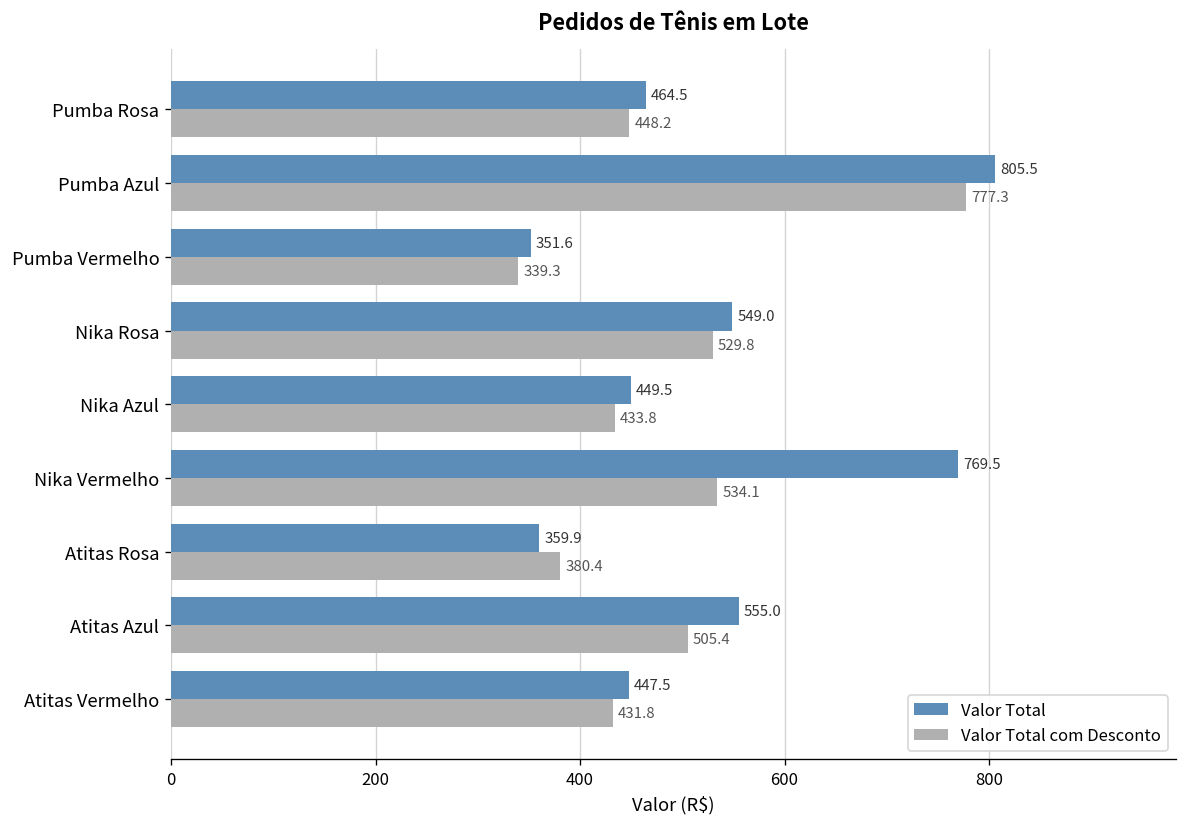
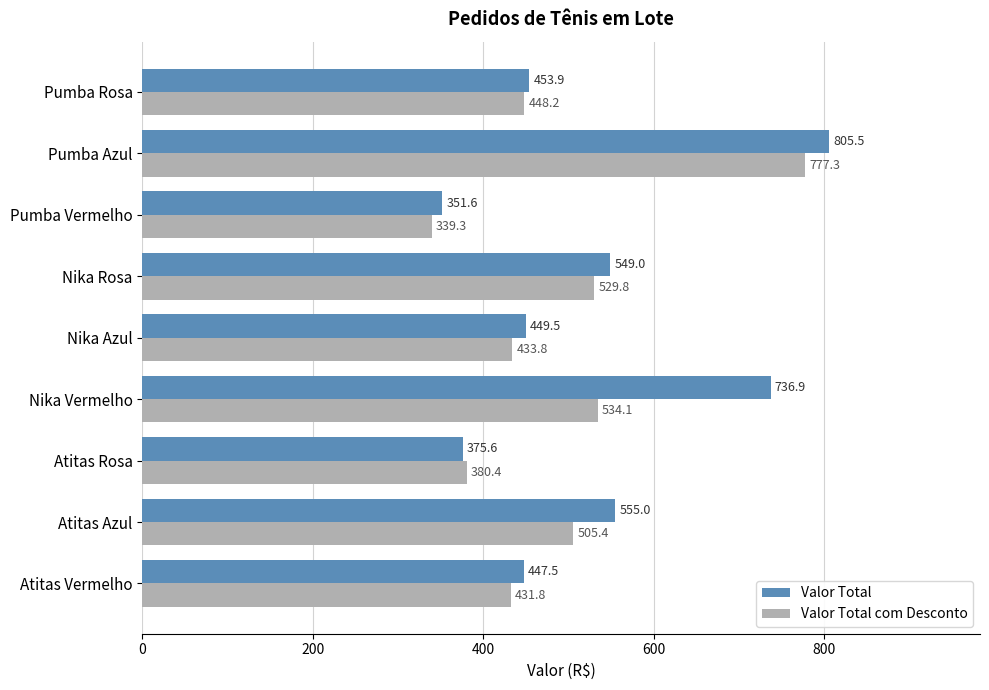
Valor Total, Pumba Rosa: 464.5 -> 453.9
Valor Total, Nika Vermelho: 769.5 -> 736.9
Valor Total, Atitas Rosa: 359.9 -> 375.6
